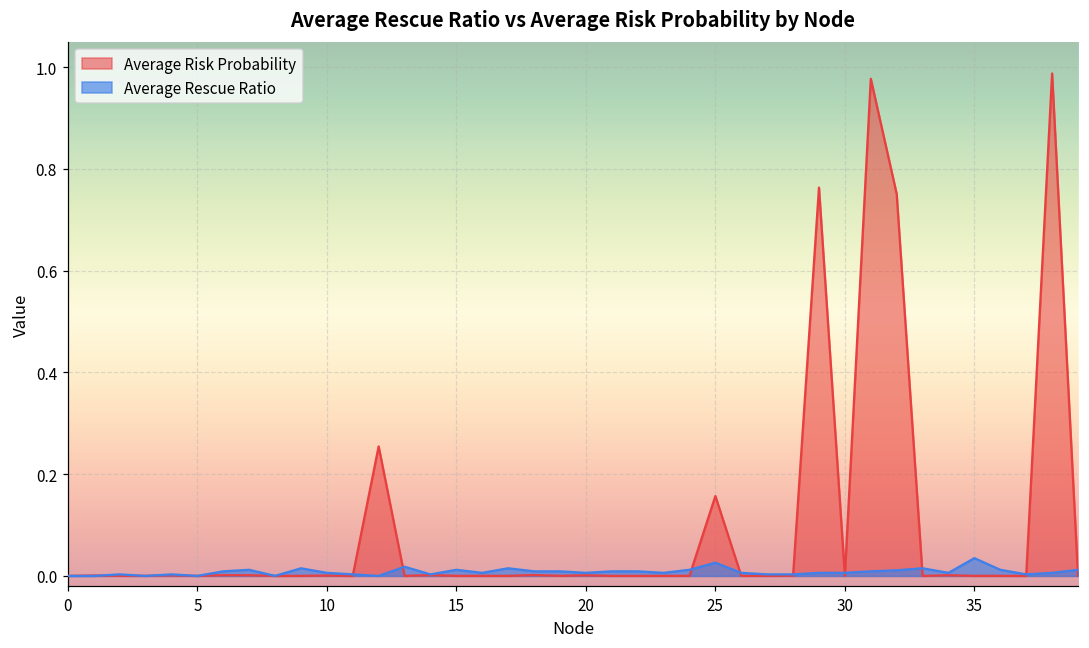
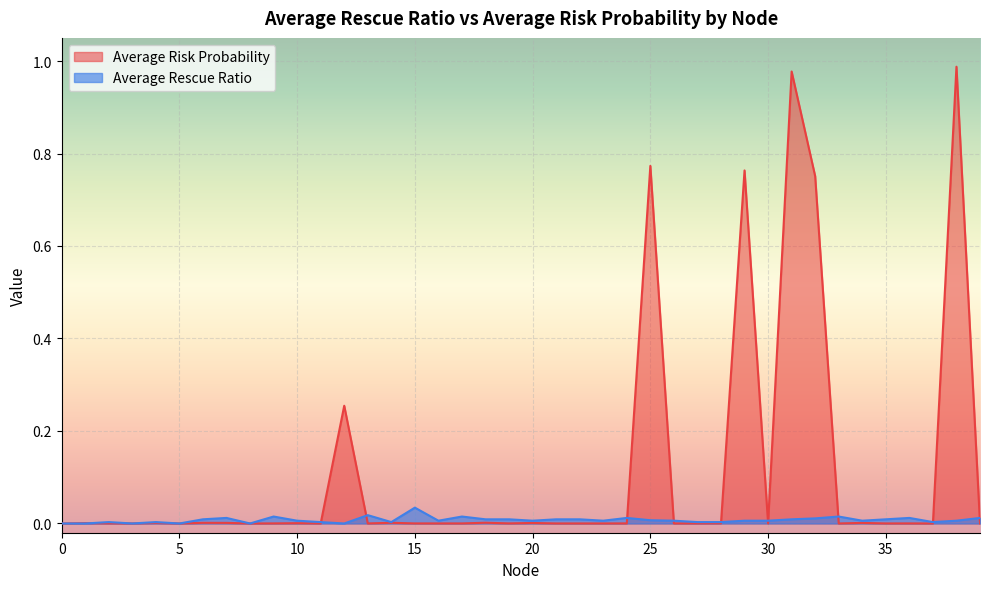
Average Rescue Ratio, 15: 0.01 -> 0.03
Average Risk Probability, 25: 0.16 -> 0.77
Average Rescue Ratio, 25: 0.03 -> 0.01
Average Rescue Ratio, 35: 0.03 -> 0.01
